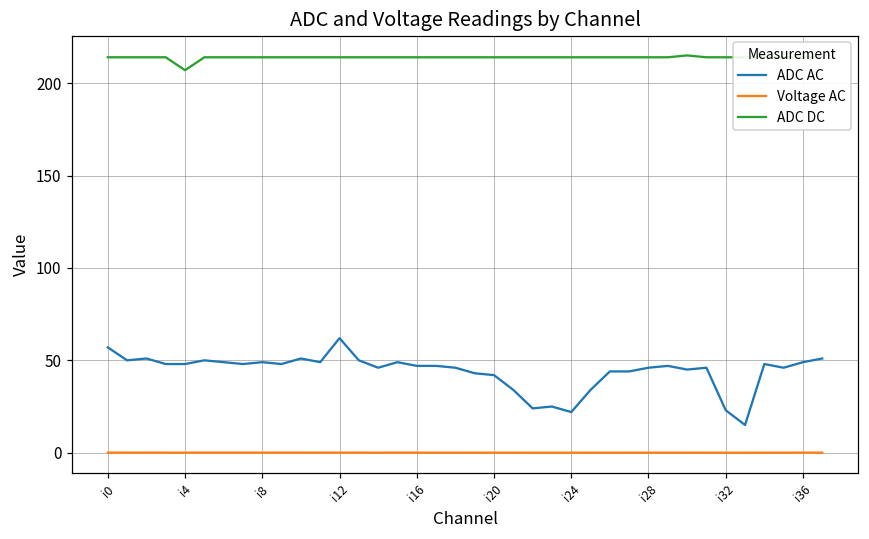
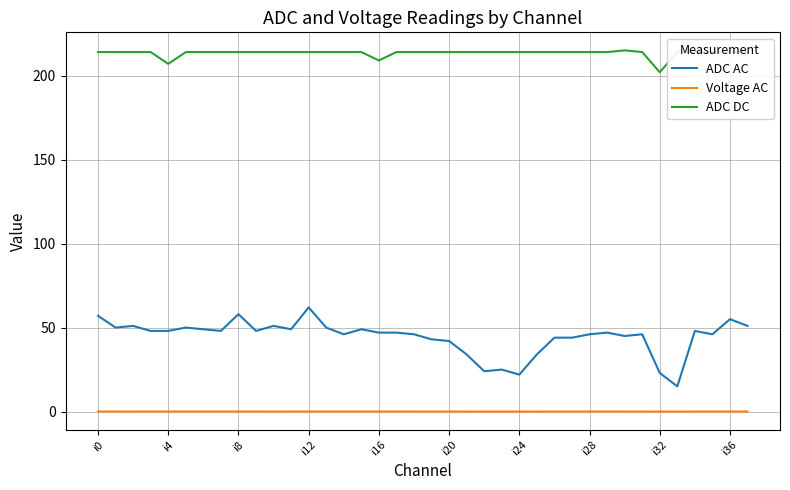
ADC AC, i8: 49 -> 58
ADC DC, i16: 214 -> 209
ADC DC, i32: 214 -> 202
ADC AC, i36: 49 -> 55
